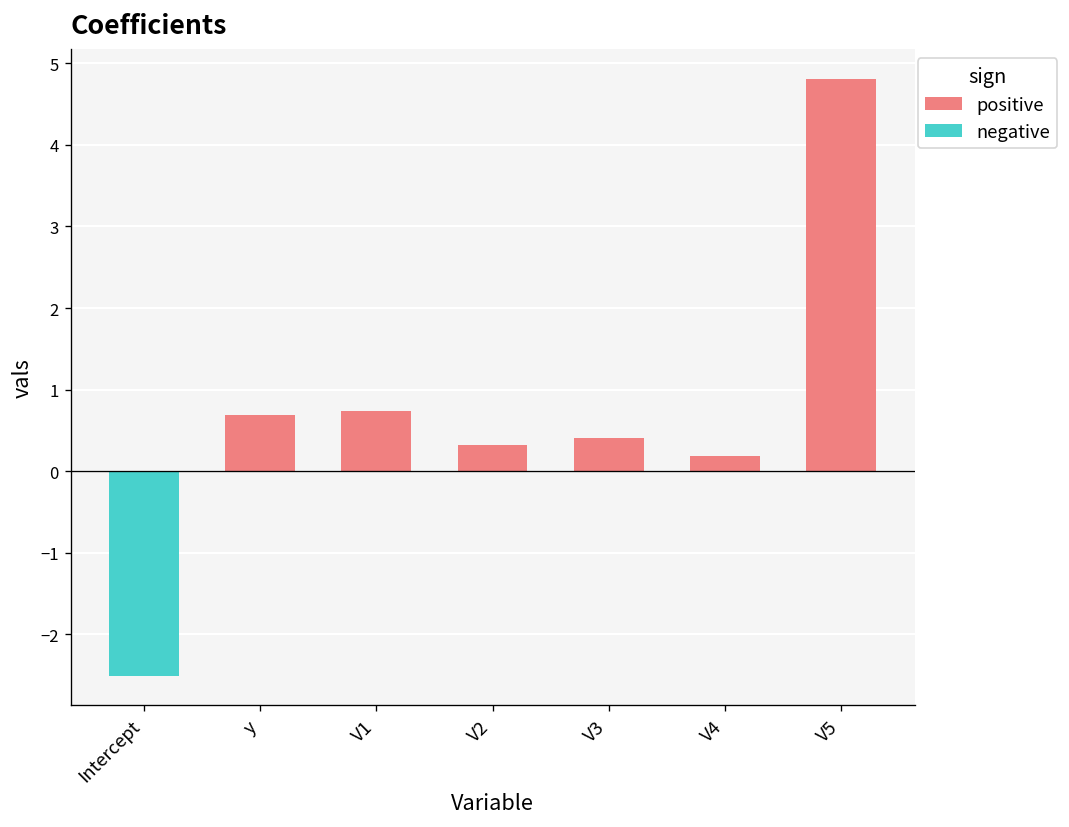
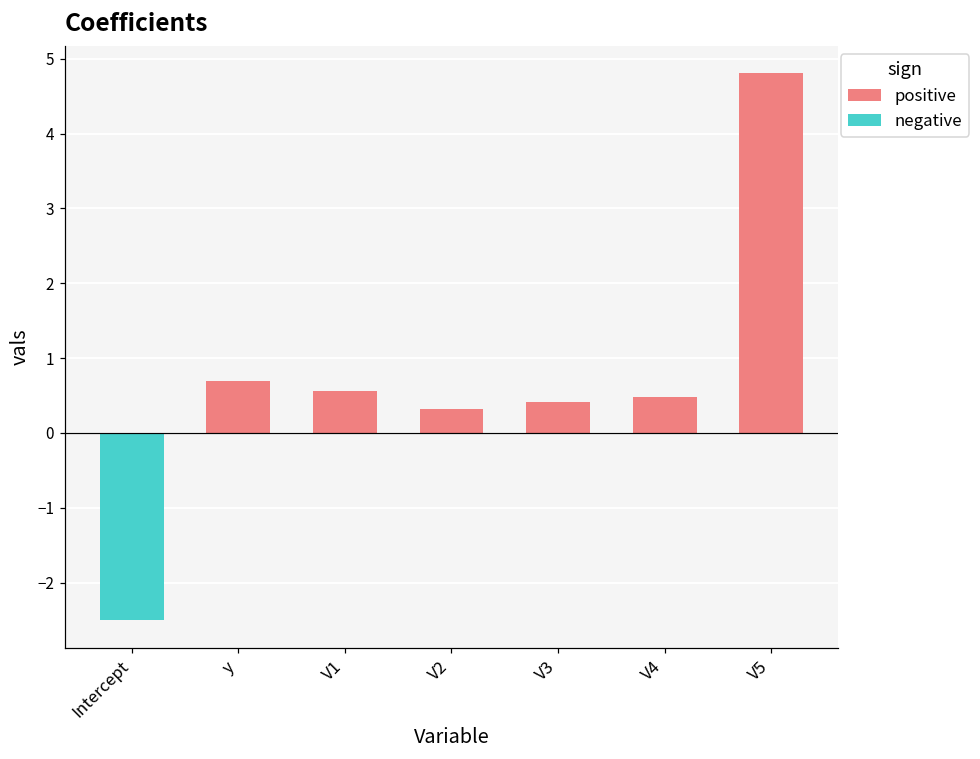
V1: 0.7 -> 0.6
V4: 0.2 -> 0.5
